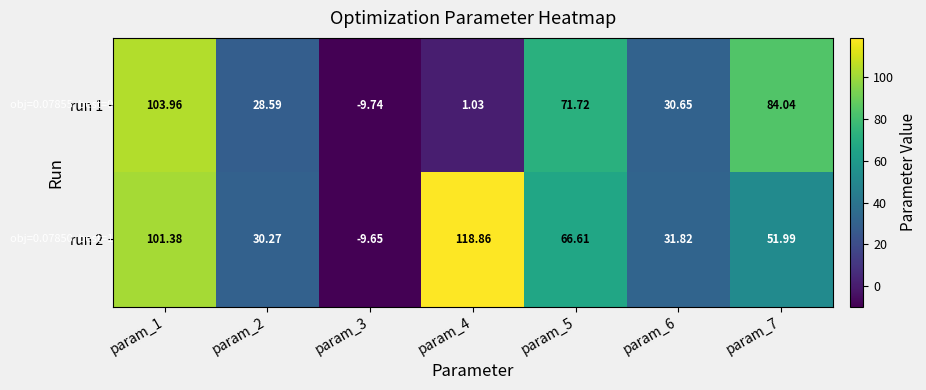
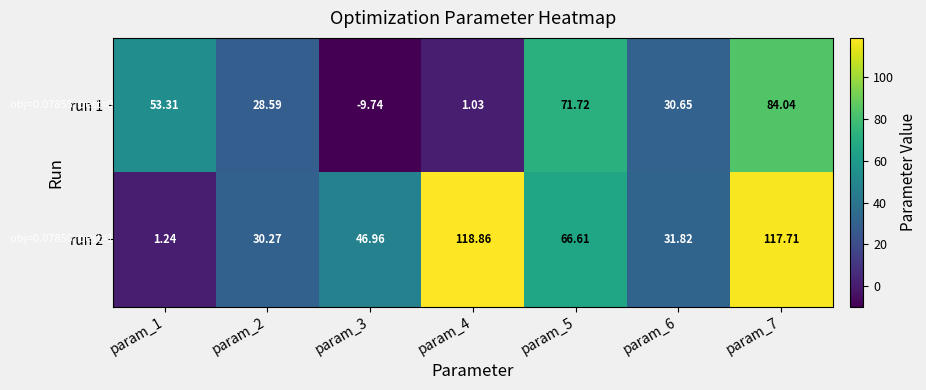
run 1, param_1: 103.96 -> 53.31
run 2, param_1: 101.38 -> 1.24
run 2, param_3: -9.65 -> 46.96
run 2, param_7: 51.99 -> 117.71
